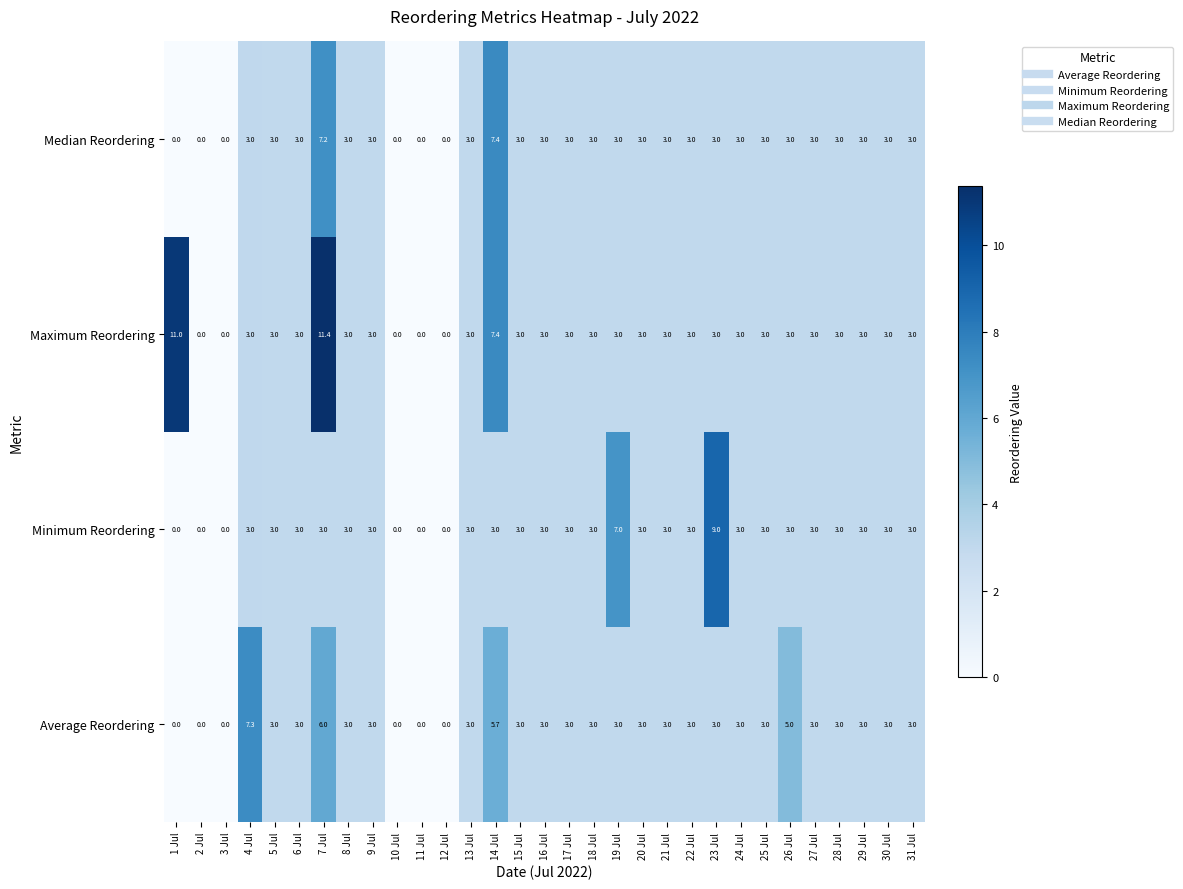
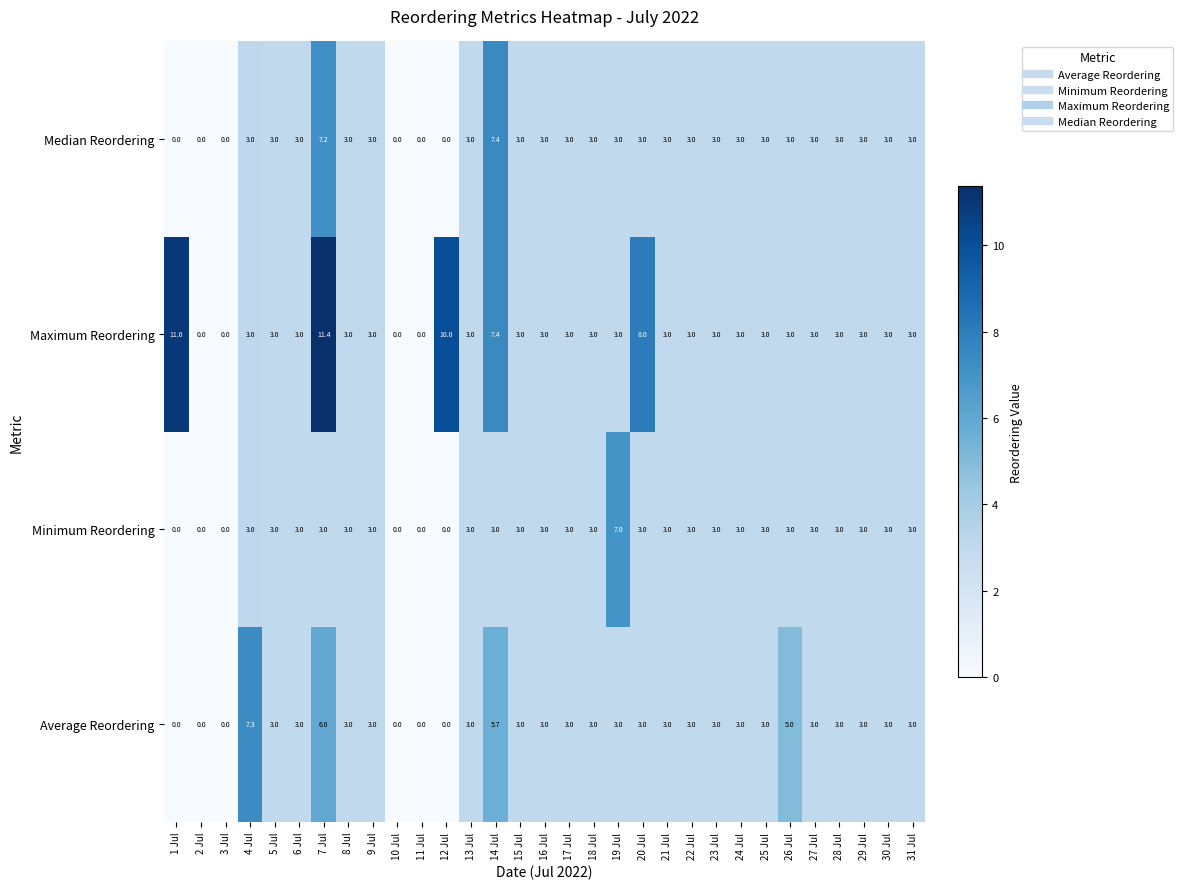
Maximum Reordering, 12 Jul: 0.0 -> 10.0
Maximum Reordering, 20 Jul: 3.0 -> 8.0
Minimum Reordering, 23 Jul: 9.0 -> 3.0
